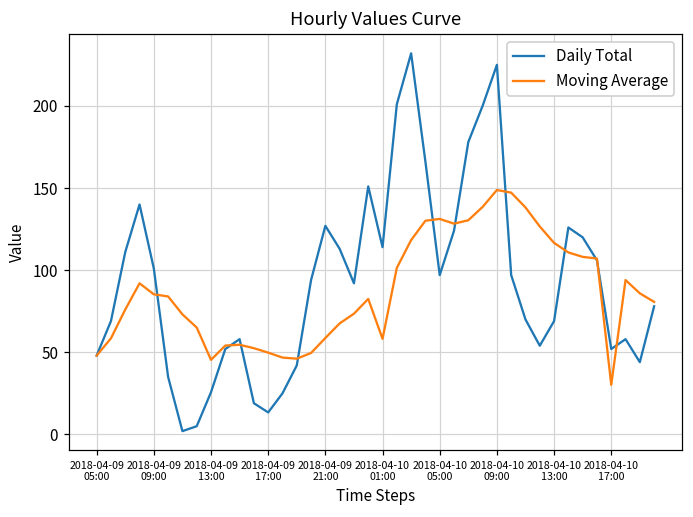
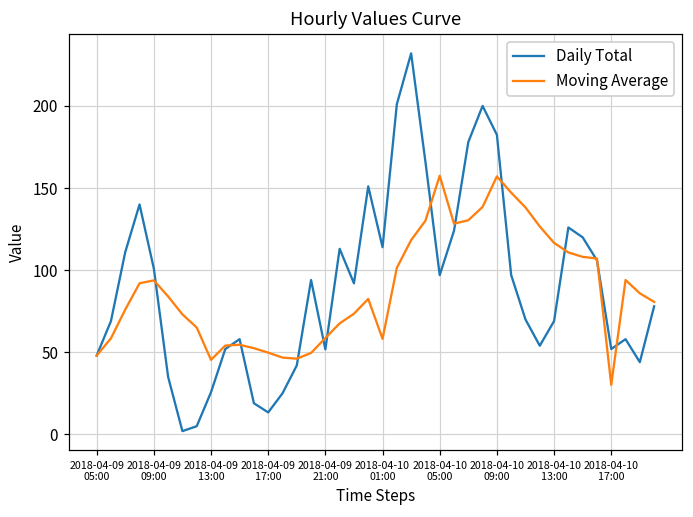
Moving Average, 2018-04-09 09:00: 85 -> 94
Daily Total, 2018-04-09 21:00: 127 -> 52
Moving Average, 2018-04-10 05:00: 131 -> 158
Daily Total, 2018-04-10 09:00: 225 -> 182
Moving Average, 2018-04-10 09:00: 149 -> 157
